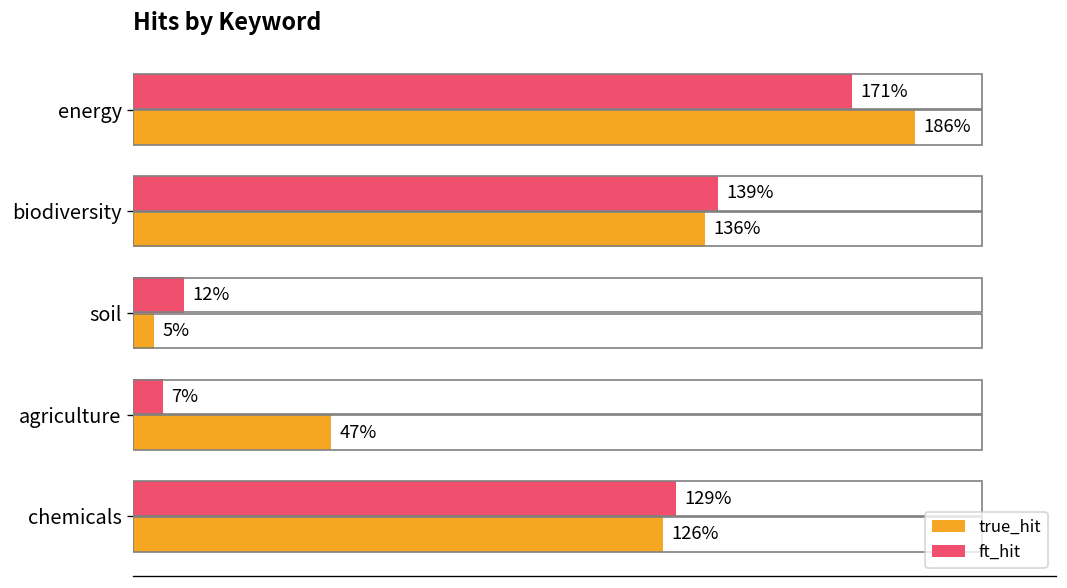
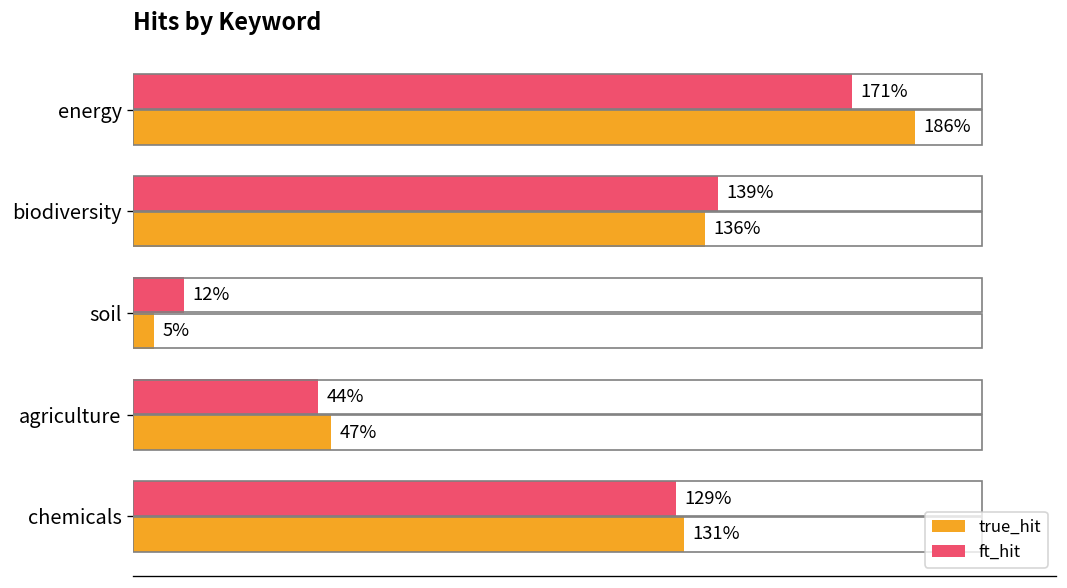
ft_hit, agriculture: 7% -> 44%
true_hit, chemicals: 126% -> 131%
